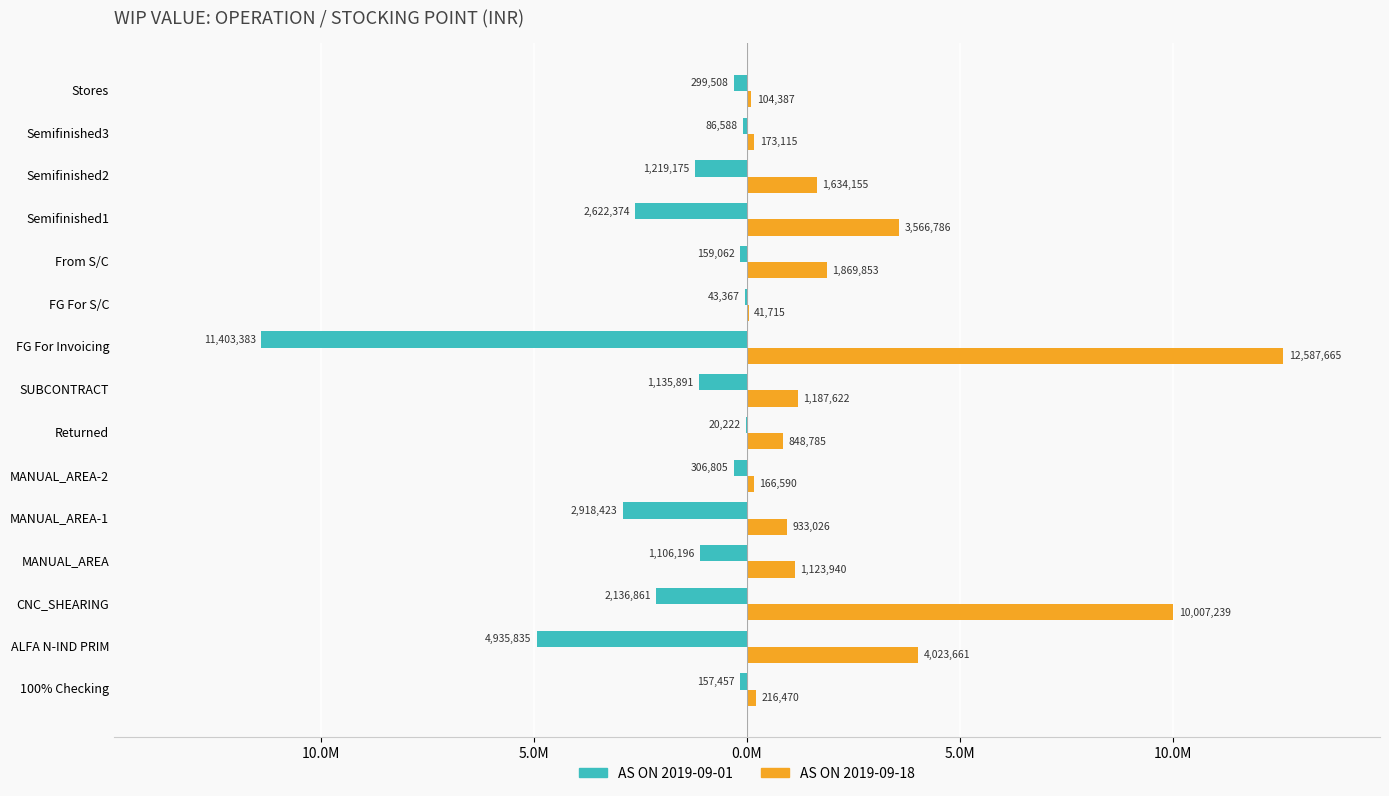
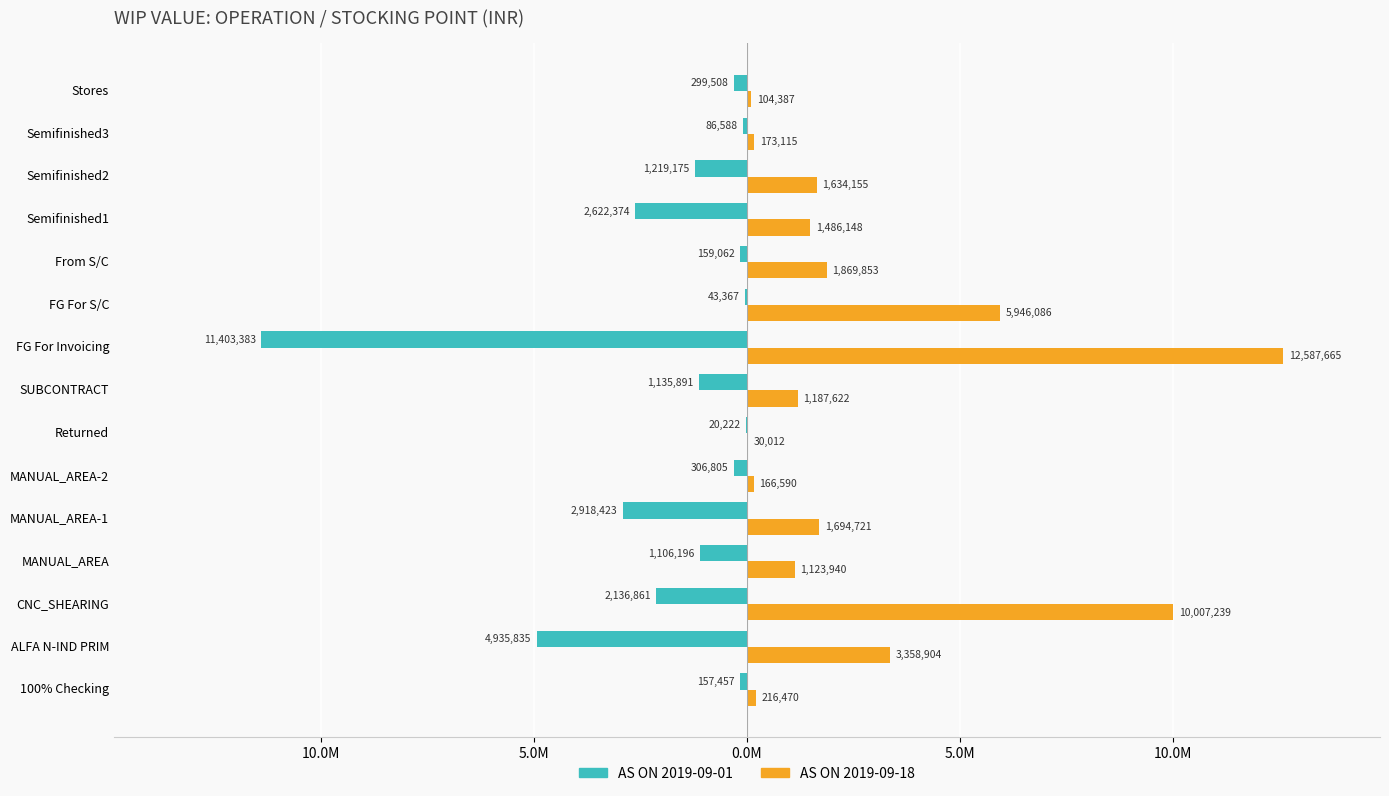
AS ON 2019-09-18, Semifinished1: 3,566,786 -> 1,486,148
AS ON 2019-09-18, FG For S/C: 41,715 -> 5,946,086
AS ON 2019-09-18, Returned: 848,785 -> 30,012
AS ON 2019-09-18, MANUAL_AREA-1: 933,026 -> 1,694,721
AS ON 2019-09-18, ALFA N-IND PRIM: 4,023,661 -> 3,358,904
